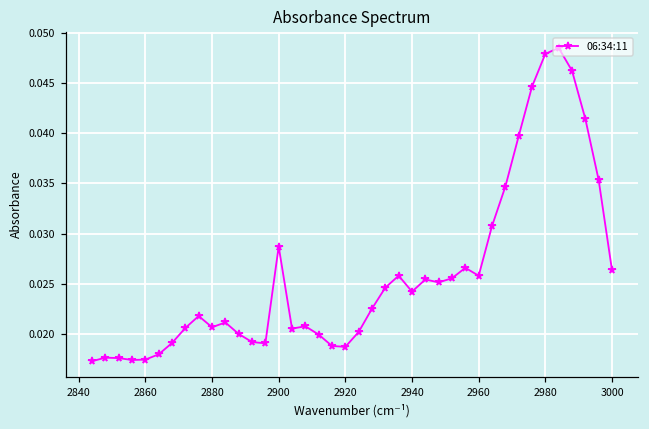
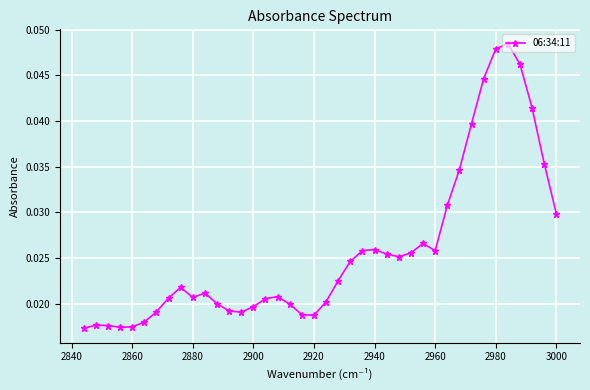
2900: 0.029 -> 0.020
2940: 0.024 -> 0.026
3000: 0.026 -> 0.030
